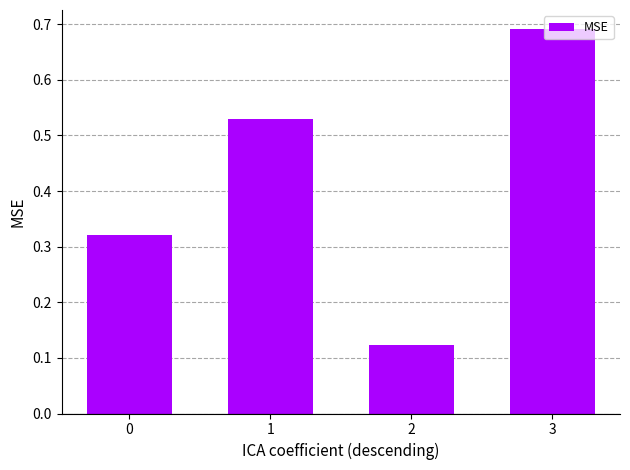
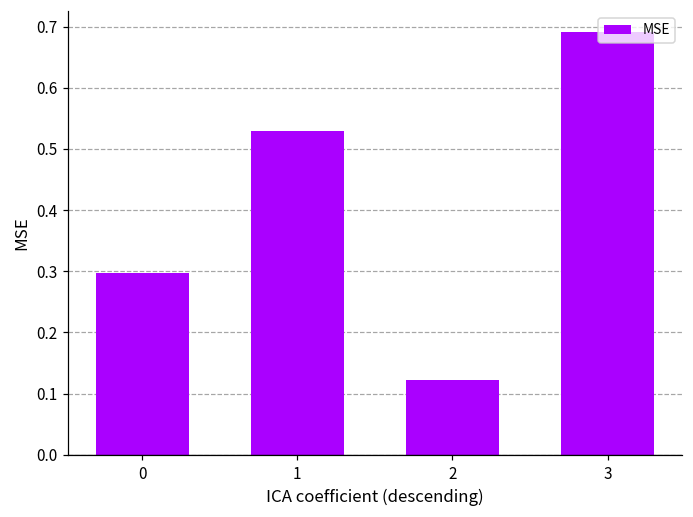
0: 0.32 -> 0.30
